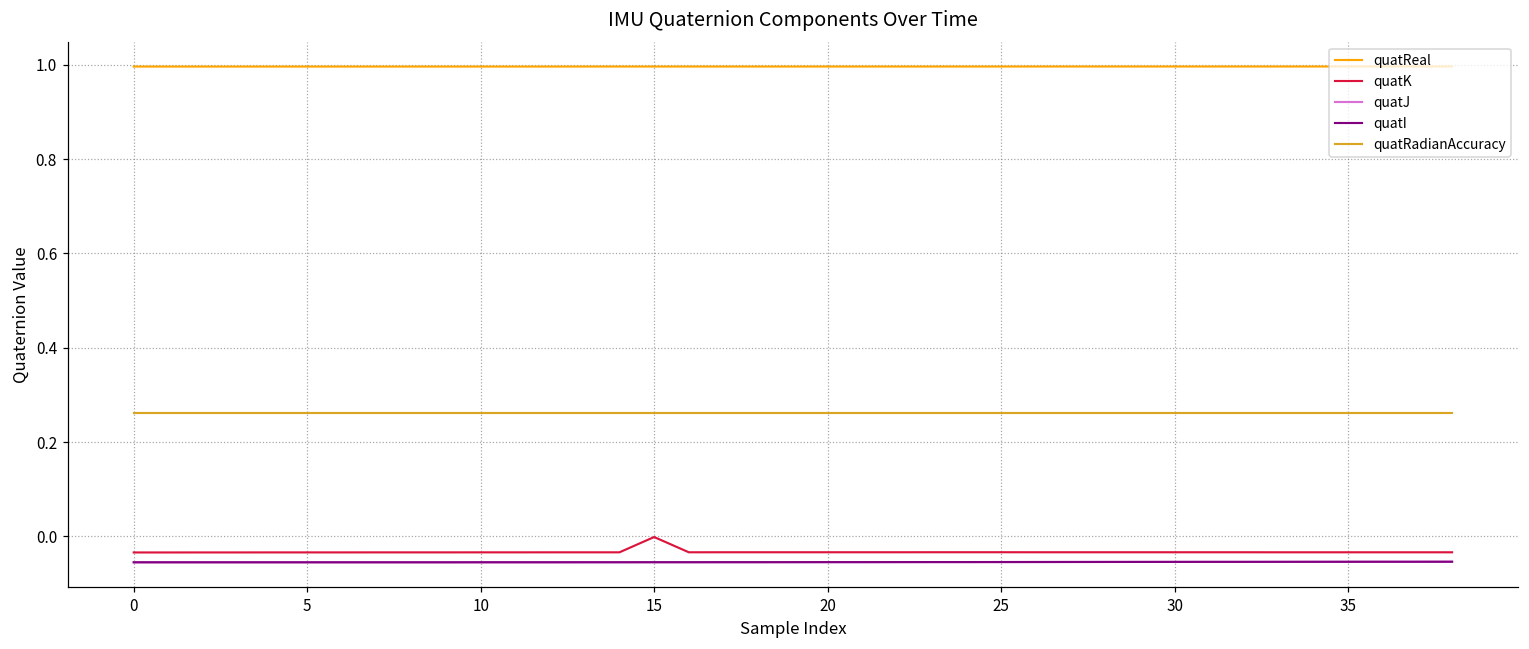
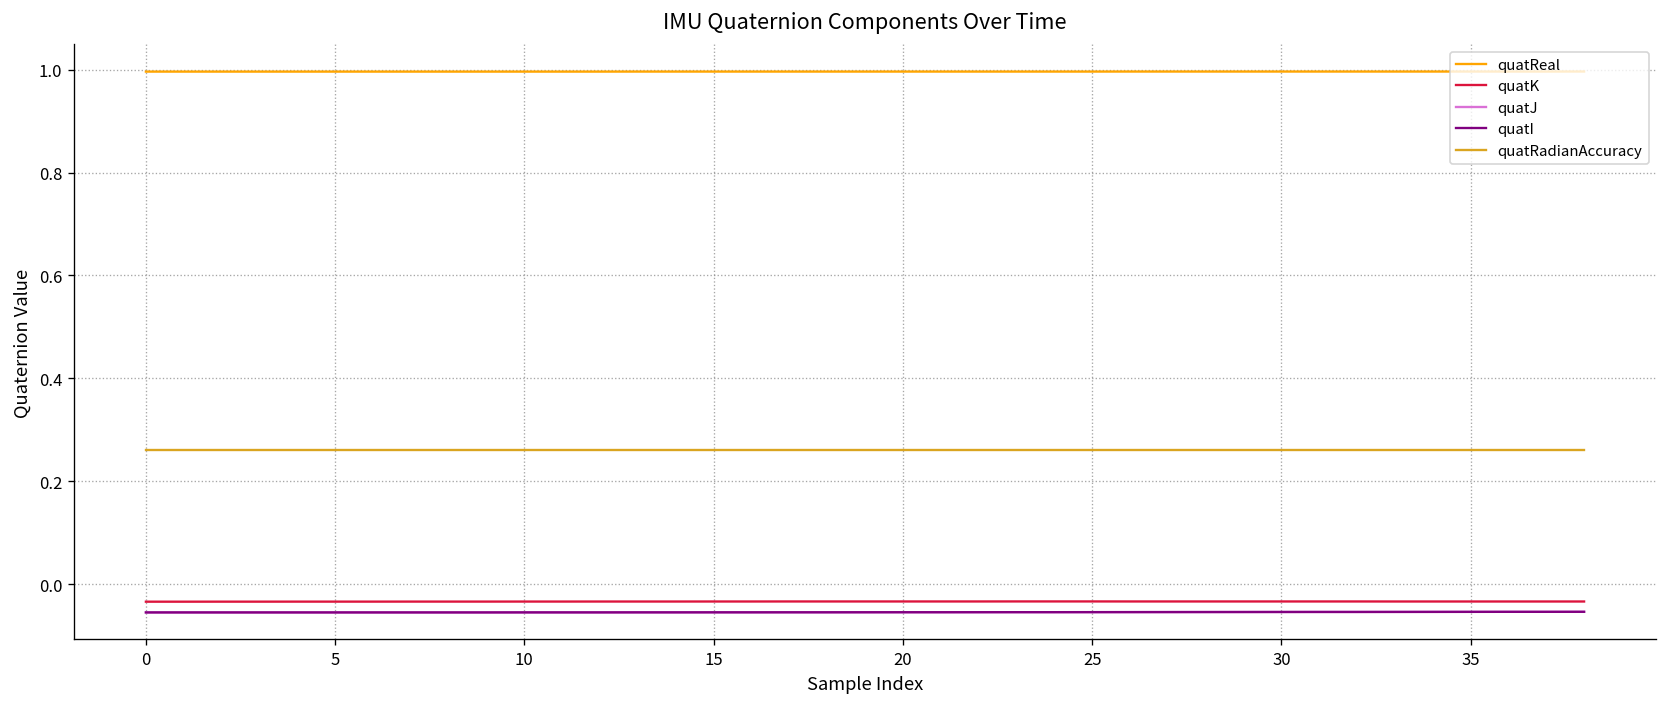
quatK, 15: 0.00 -> -0.03
